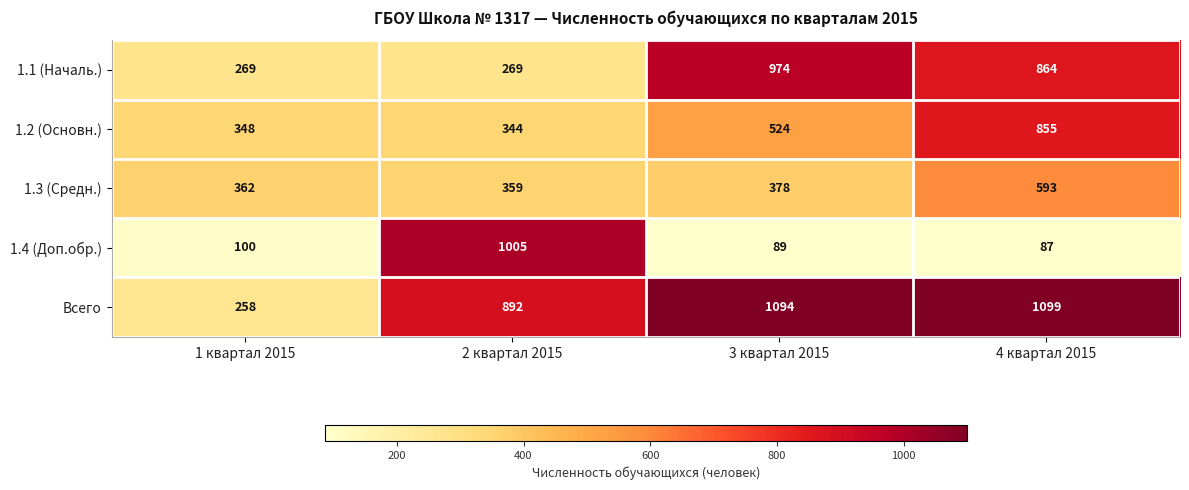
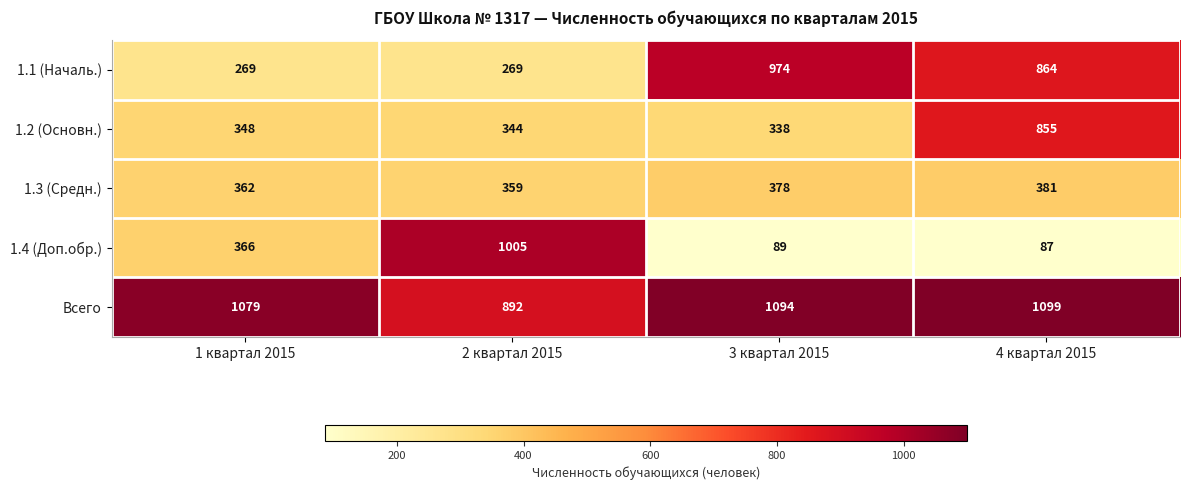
1.2 (Основн.), 3 квартал 2015: 524 -> 338
1.3 (Средн.), 4 квартал 2015: 593 -> 381
1.4 (Доп.обр.), 1 квартал 2015: 100 -> 366
Всего, 1 квартал 2015: 258 -> 1079
